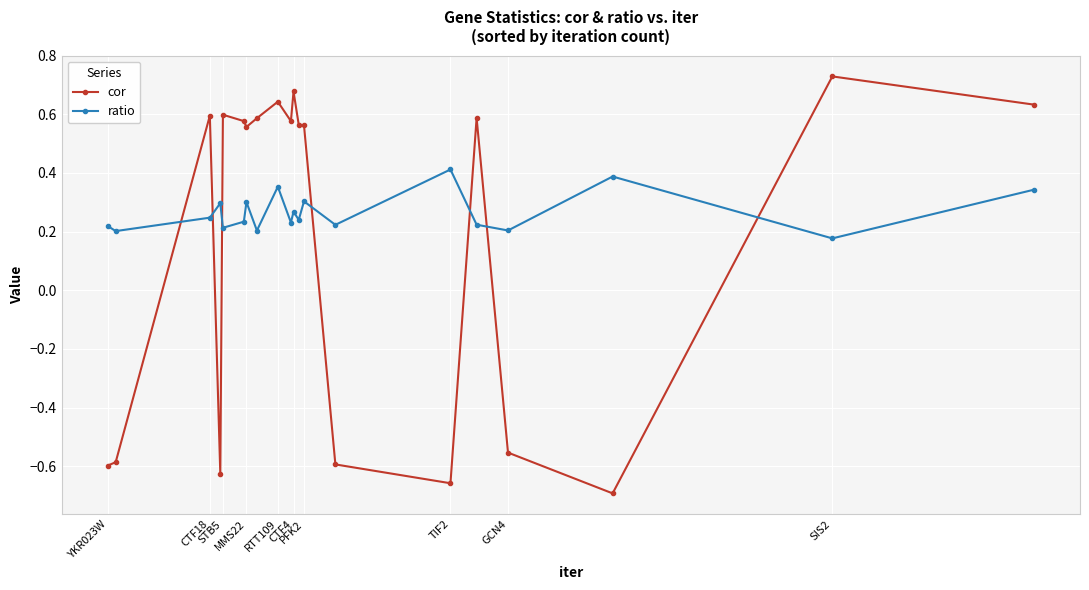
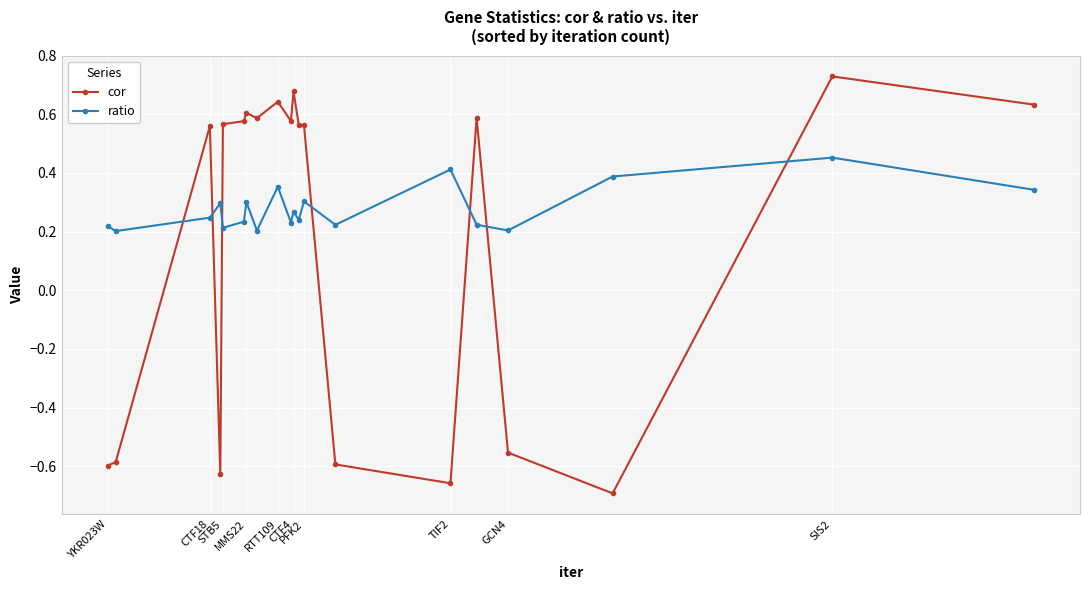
cor, CTF18: 0.60 -> 0.56
cor, STB5: 0.60 -> 0.57
cor, MMS22: 0.56 -> 0.60
ratio, SIS2: 0.18 -> 0.45
